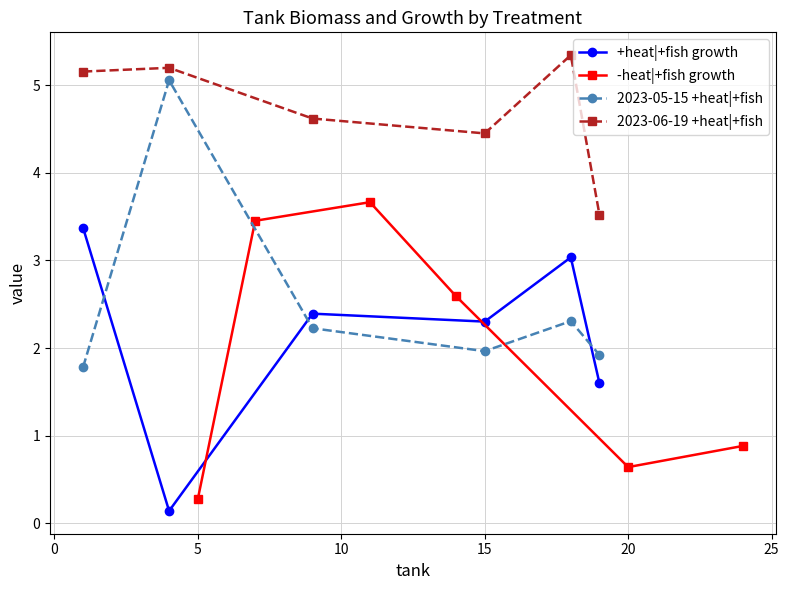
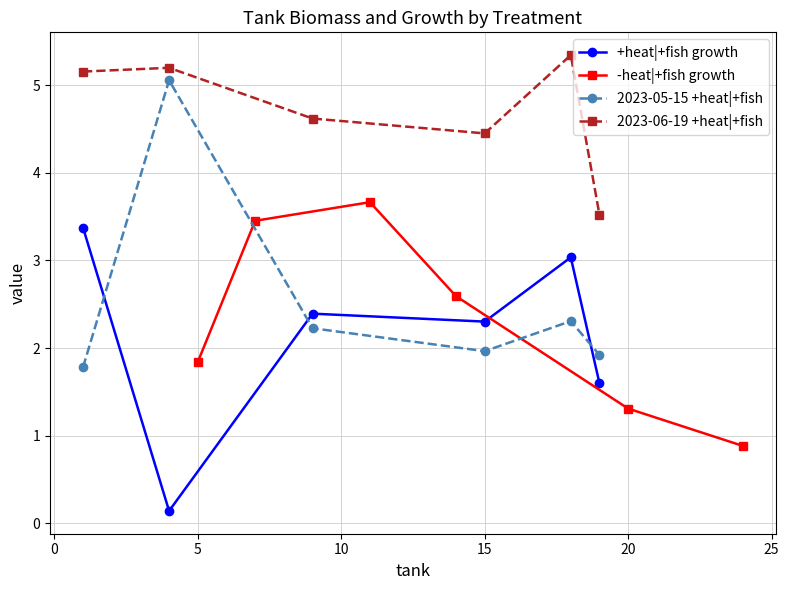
-heat|+fish growth, 5: 0.3 -> 1.8
-heat|+fish growth, 20: 0.6 -> 1.3
